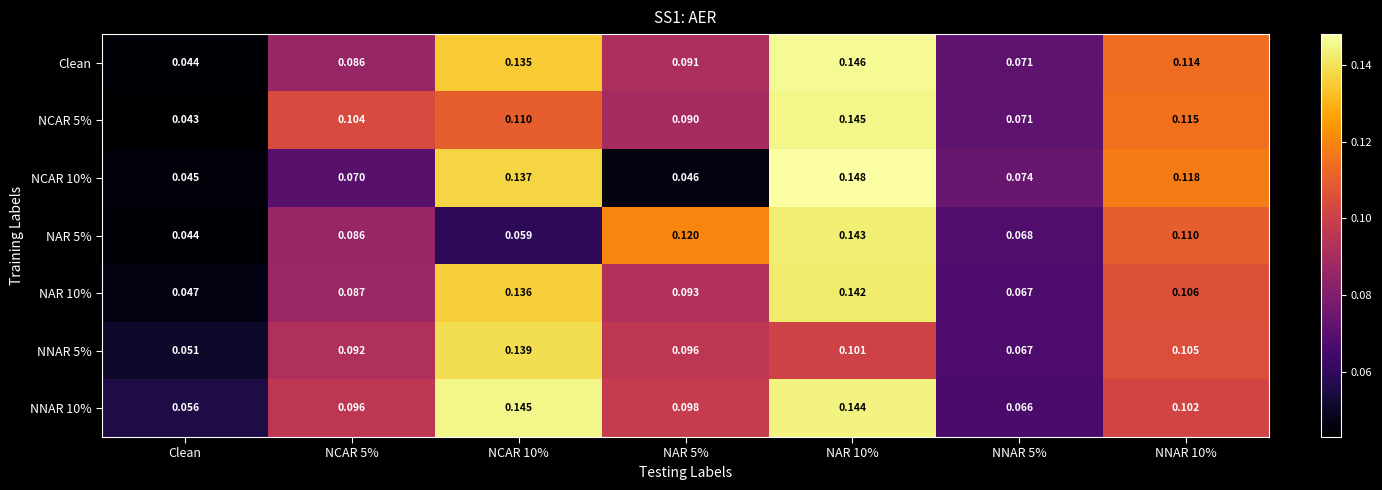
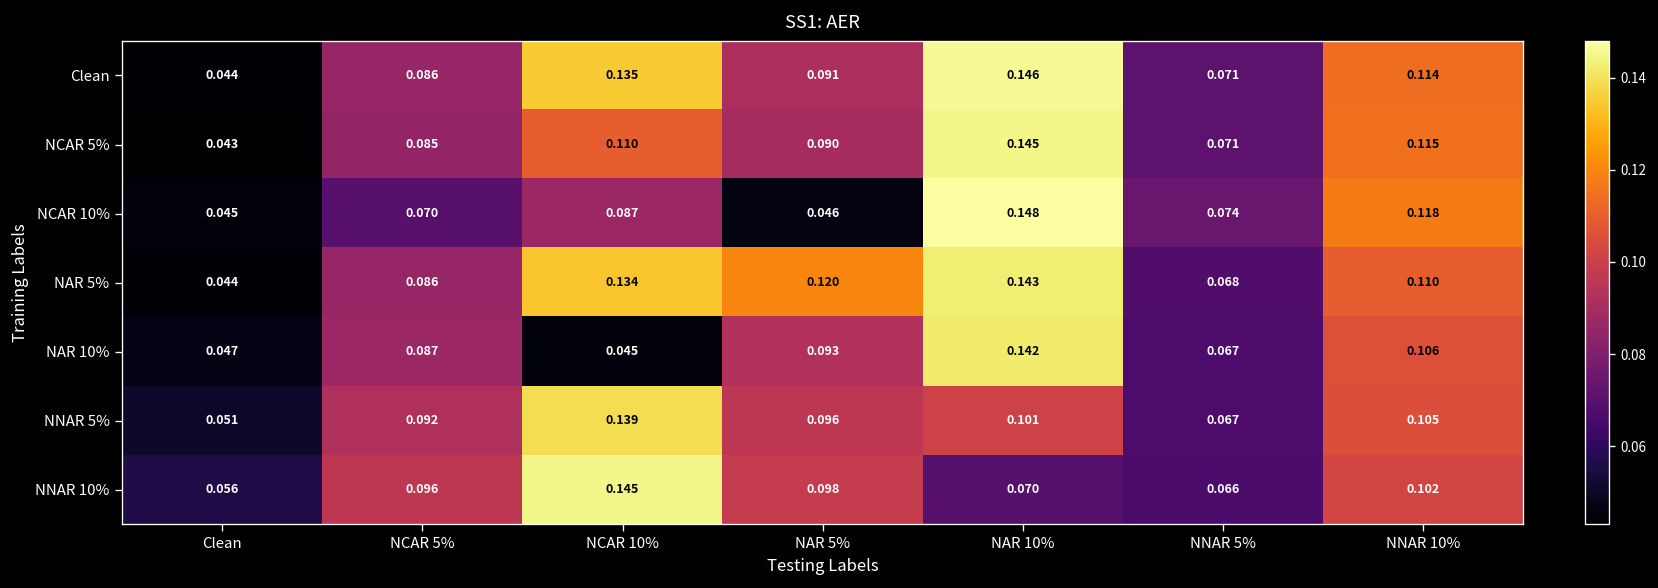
NCAR 5%, NCAR 5%: 0.104 -> 0.085
NCAR 10%, NCAR 10%: 0.137 -> 0.087
NAR 5%, NCAR 10%: 0.059 -> 0.134
NAR 10%, NCAR 10%: 0.136 -> 0.045
NNAR 10%, NAR 10%: 0.144 -> 0.070
